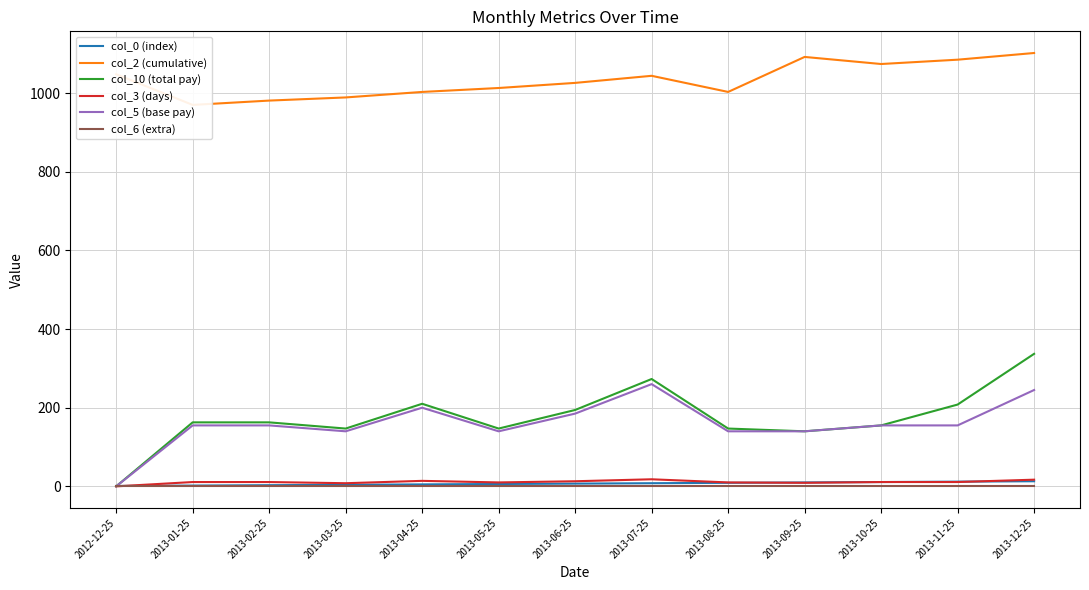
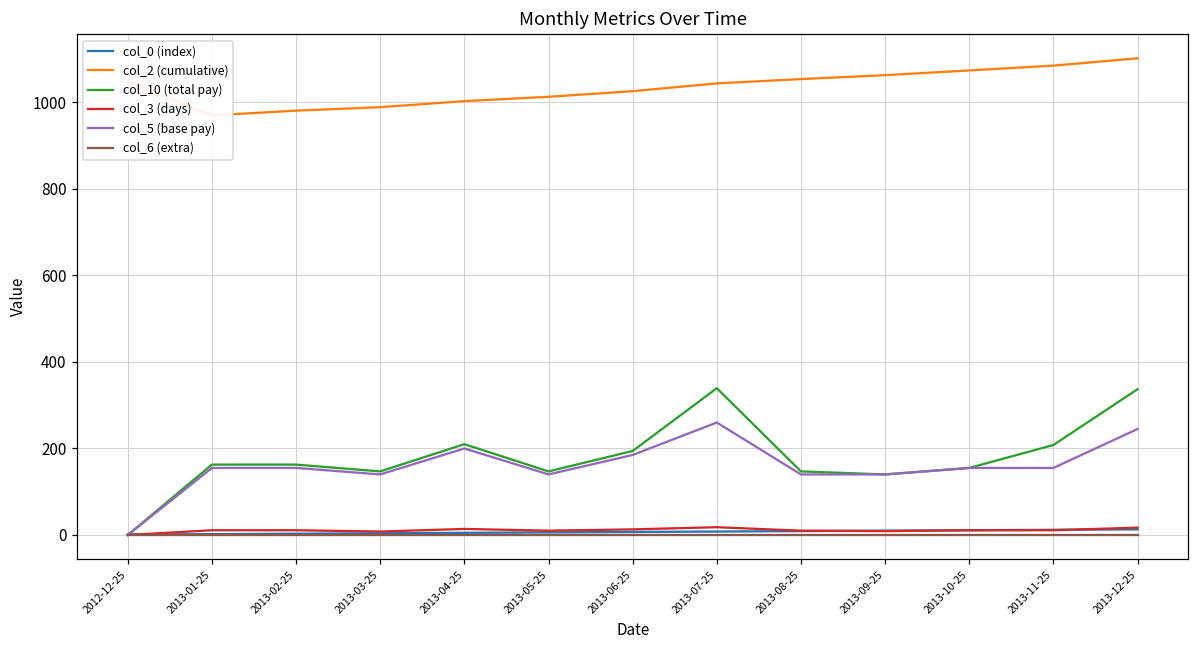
col_10 (total pay), 2013-07-25: 270 -> 340
col_2 (cumulative), 2013-08-25: 1000 -> 1050
col_2 (cumulative), 2013-09-25: 1090 -> 1060
